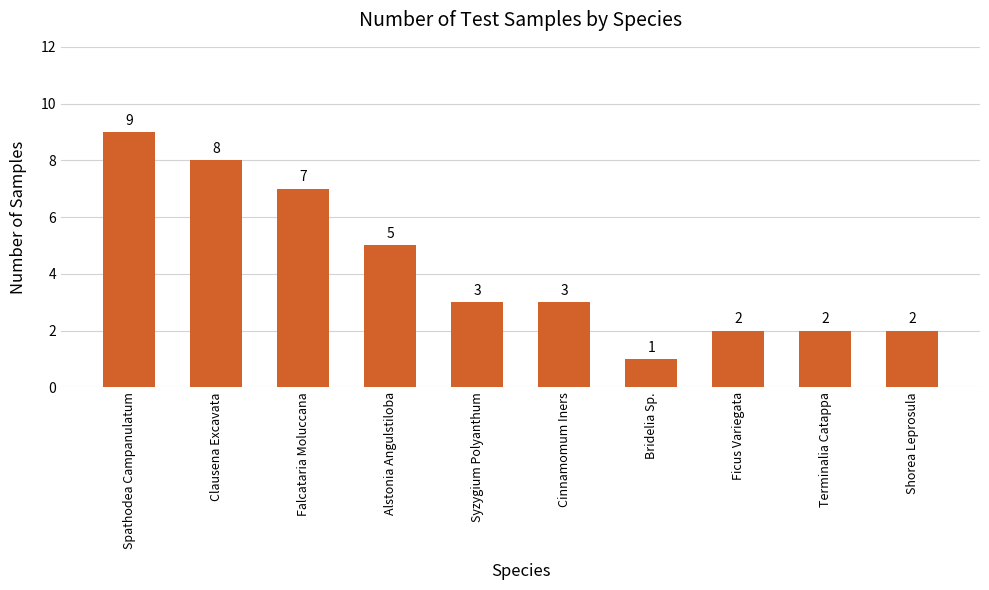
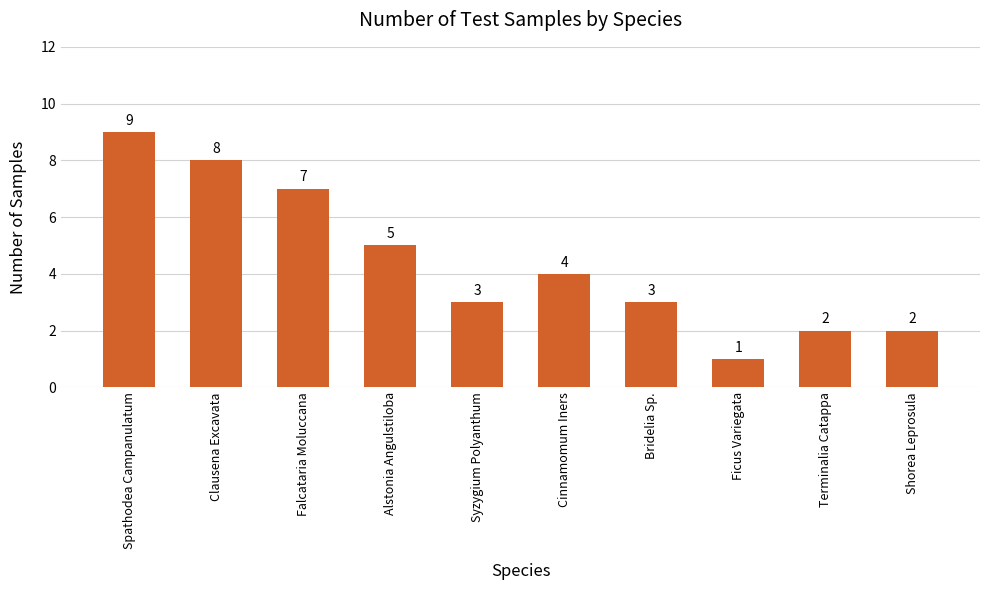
Cinnamomum Iners: 3 -> 4
Bridelia Sp.: 1 -> 3
Ficus Variegata: 2 -> 1
